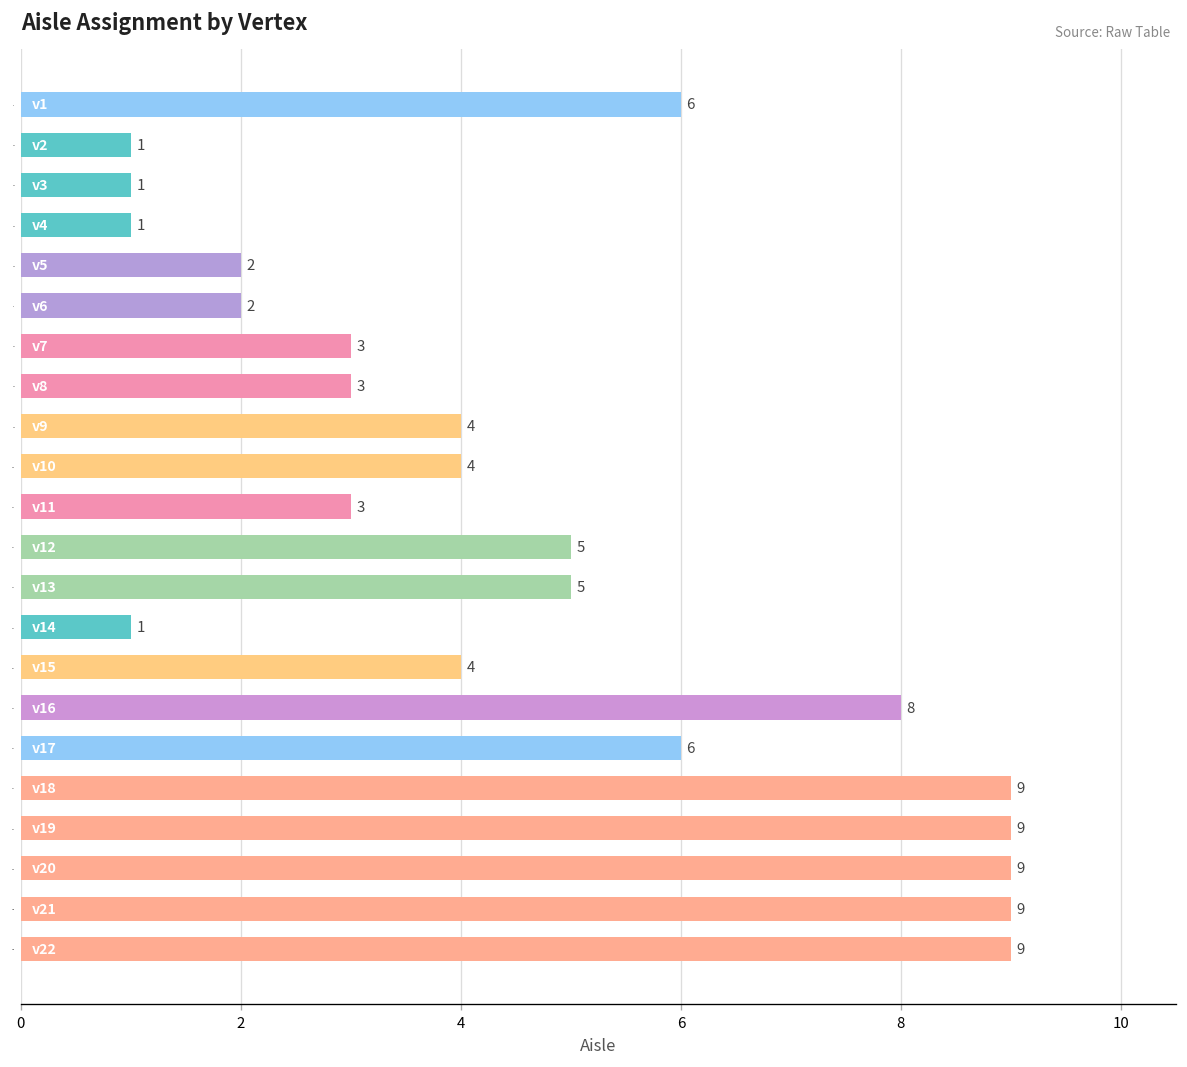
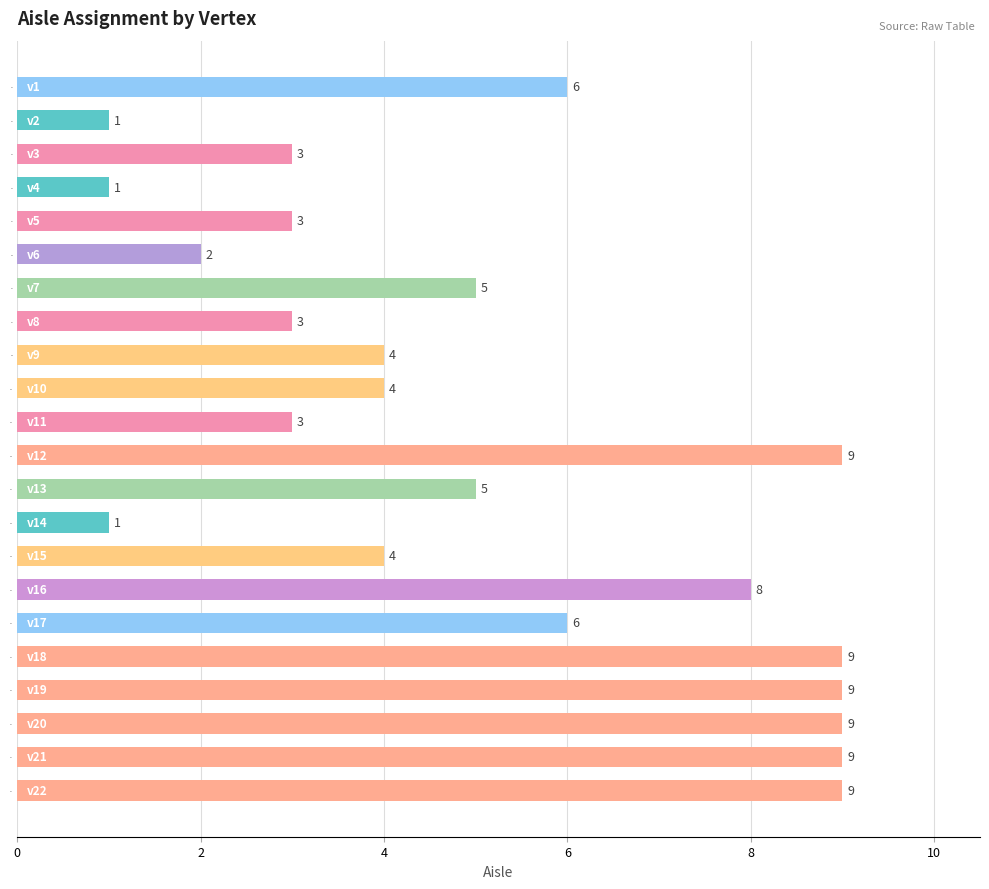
v3: 1 -> 3
v5: 2 -> 3
v7: 3 -> 5
v12: 5 -> 9
